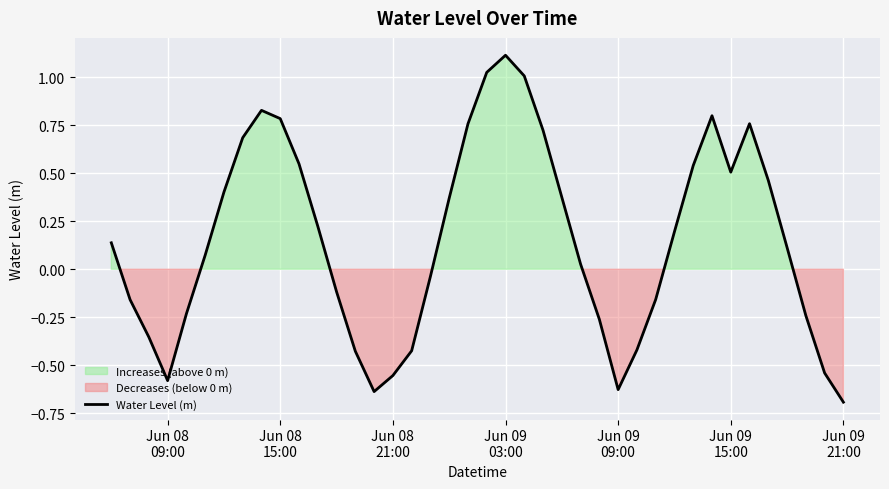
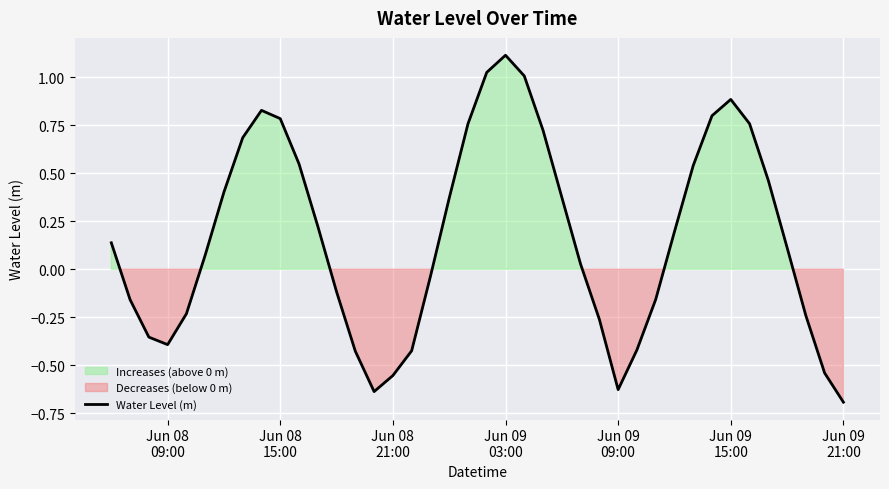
Jun 08 09:00: -0.58 -> -0.39
Jun 09 15:00: 0.51 -> 0.89
